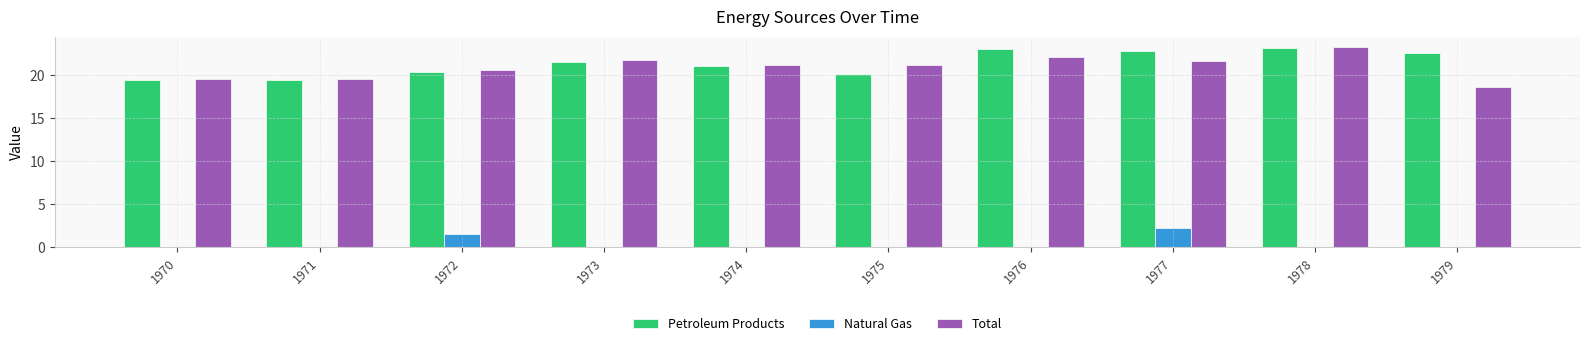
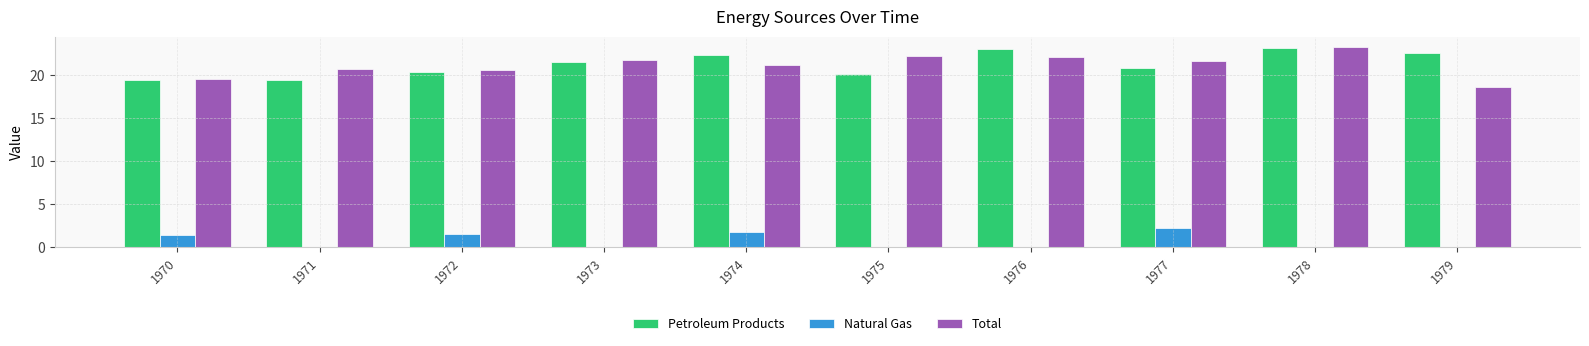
Natural Gas, 1970: 0 -> 1
Total, 1971: 20 -> 21
Petroleum Products, 1974: 21 -> 22
Natural Gas, 1974: 0 -> 2
Total, 1975: 21 -> 22
Petroleum Products, 1977: 23 -> 21
